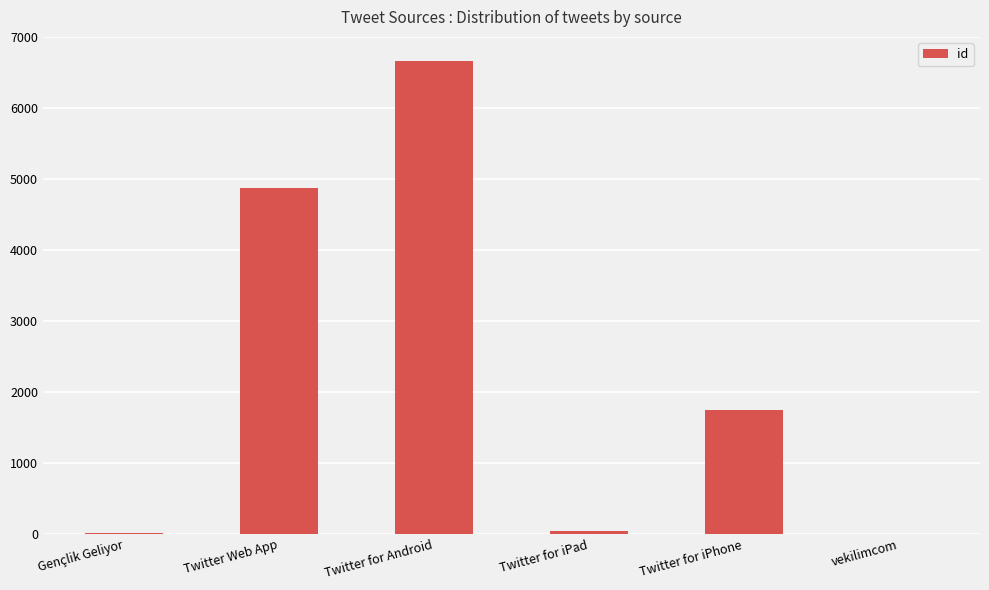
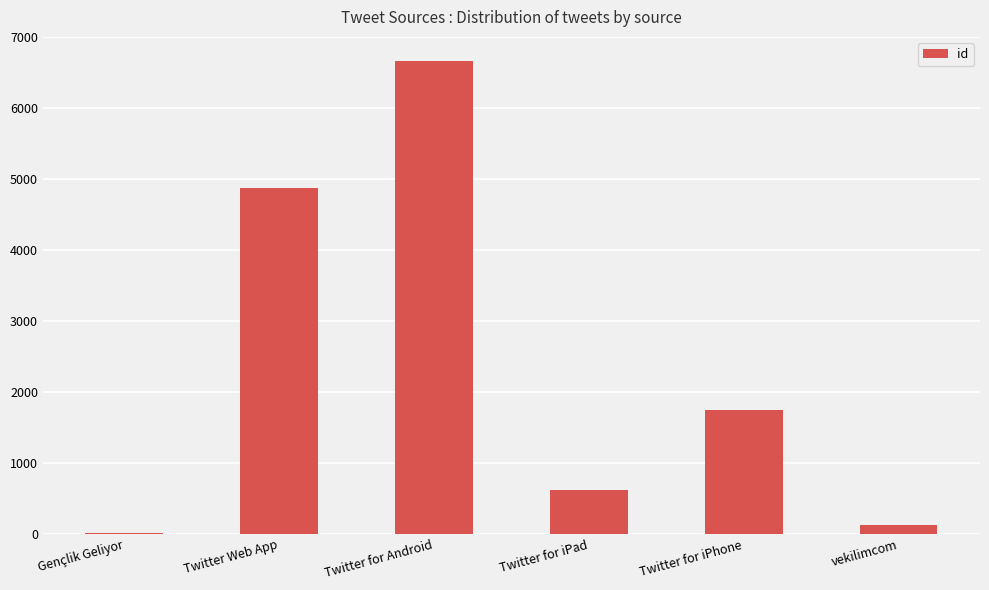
Twitter for iPad: 0 -> 600
vekilimcom: 0 -> 100
